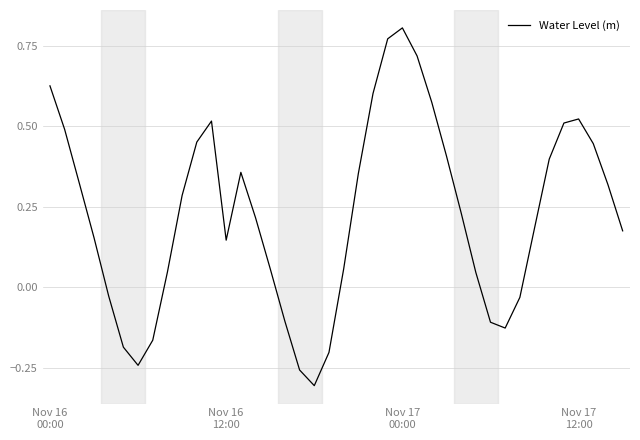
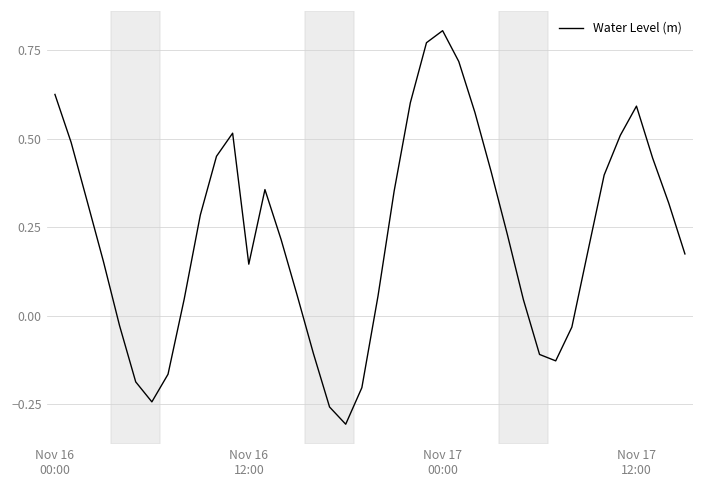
Nov 17 12:00: 0.52 -> 0.59
